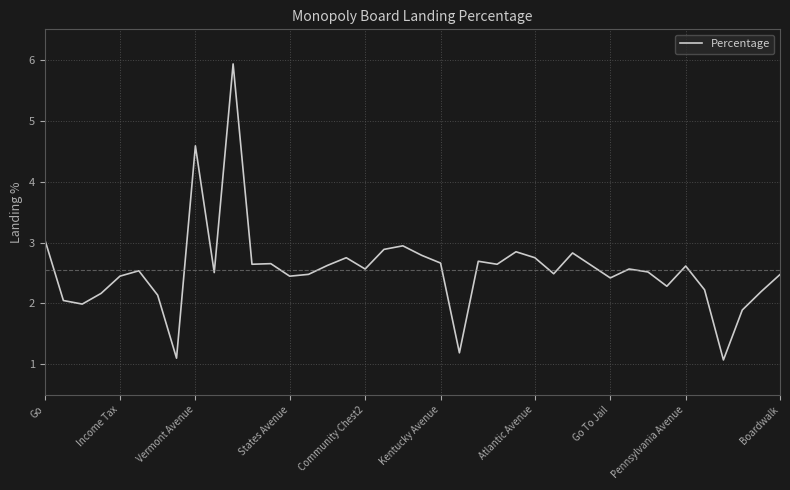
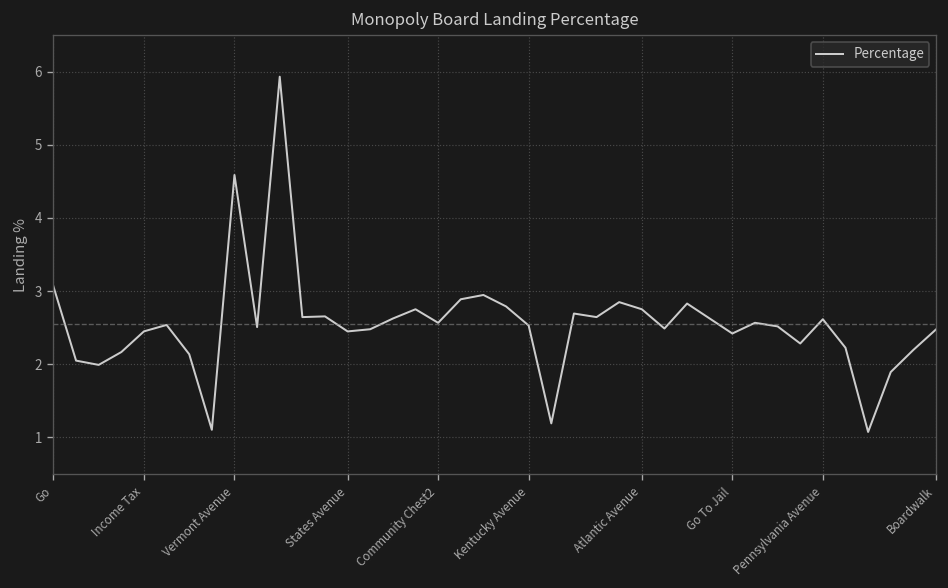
Kentucky Avenue: 2.7 -> 2.5
